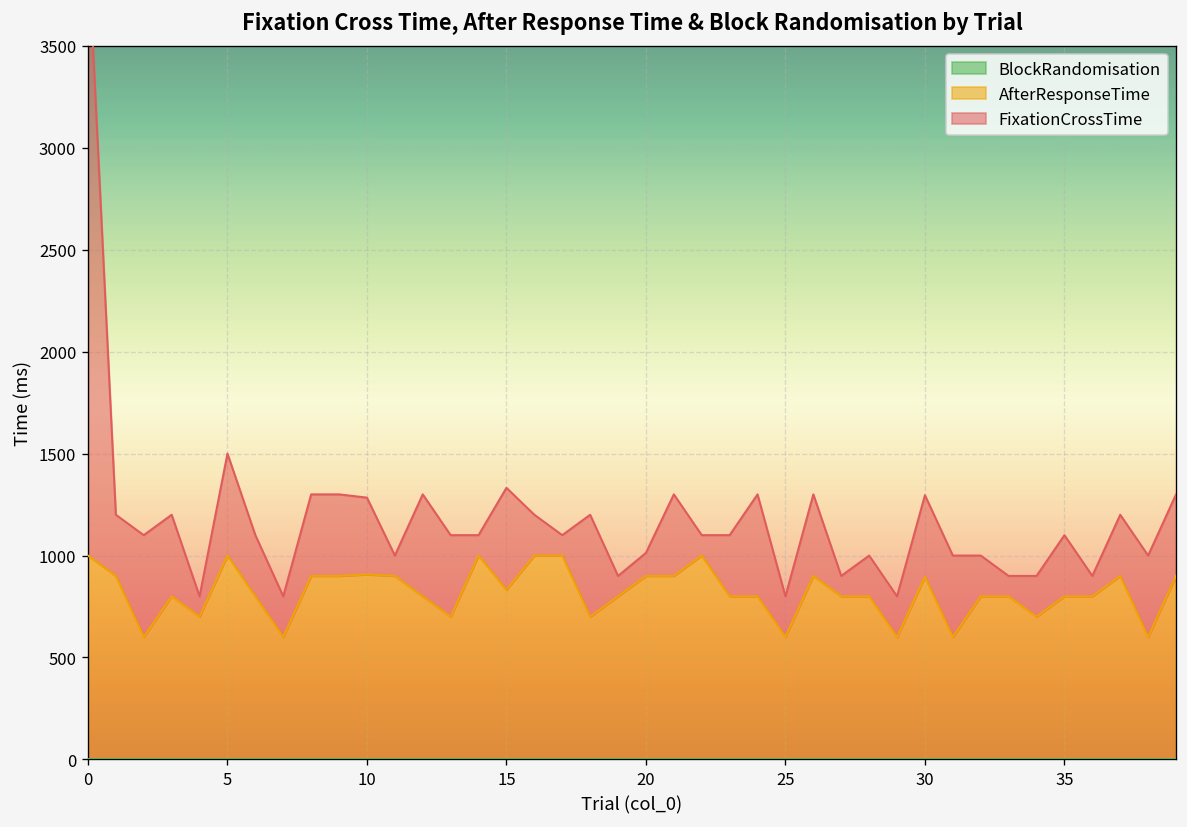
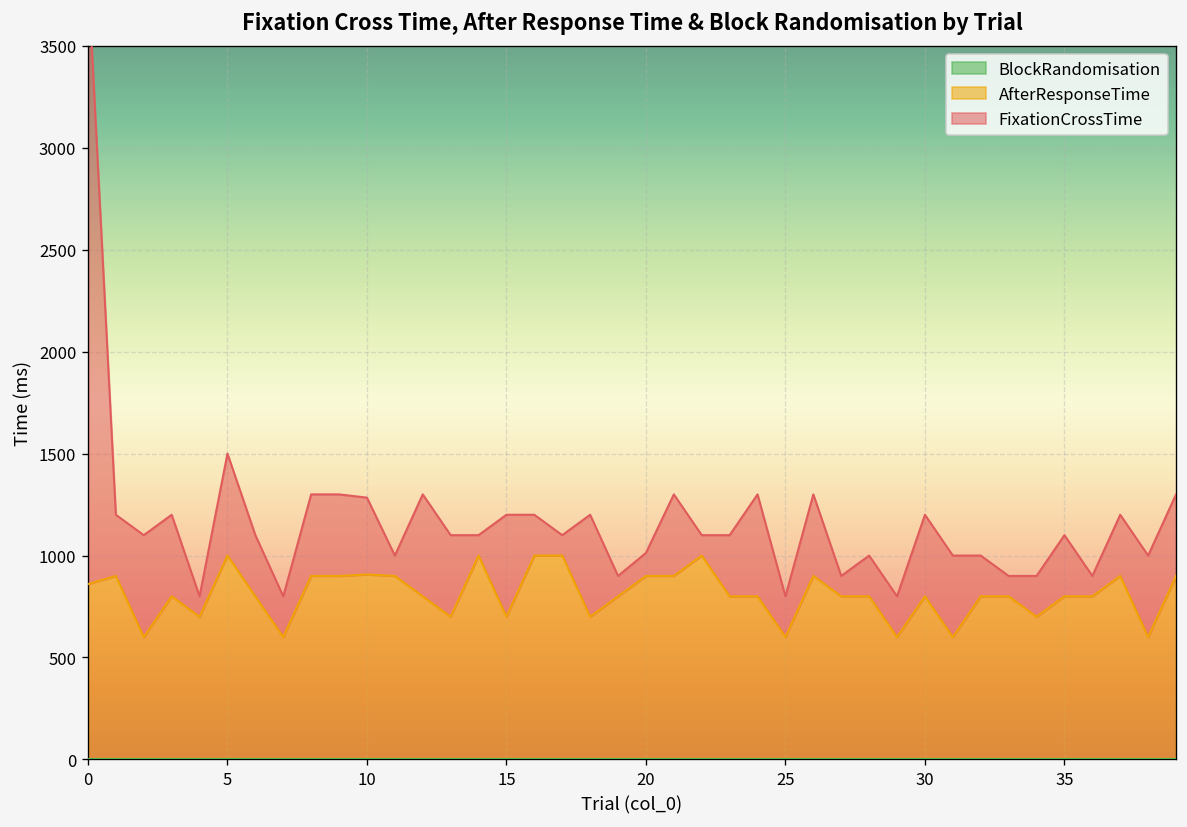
AfterResponseTime, 0: 1000 -> 860
AfterResponseTime, 15: 830 -> 700
AfterResponseTime, 30: 900 -> 800
